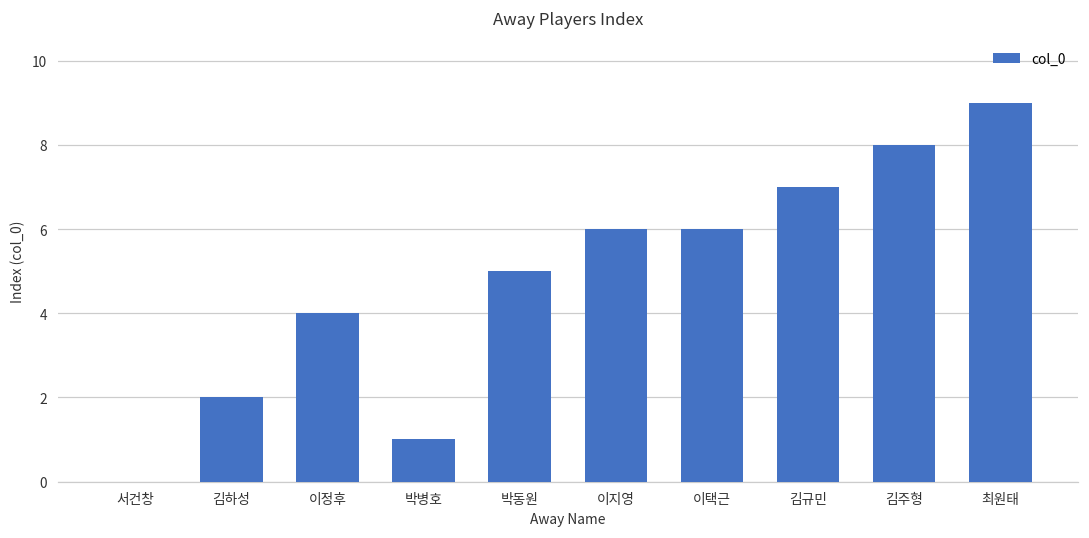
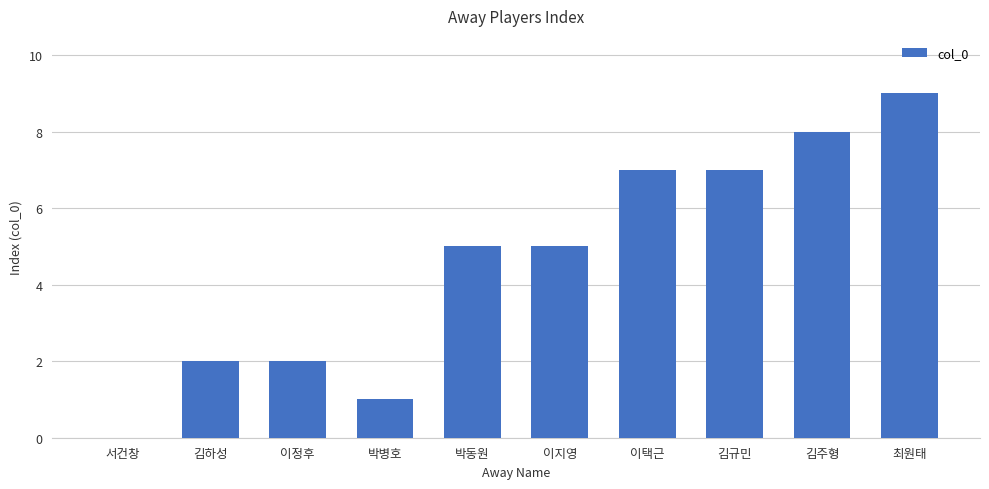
이정후: 4 -> 2
이지영: 6 -> 5
이택근: 6 -> 7
